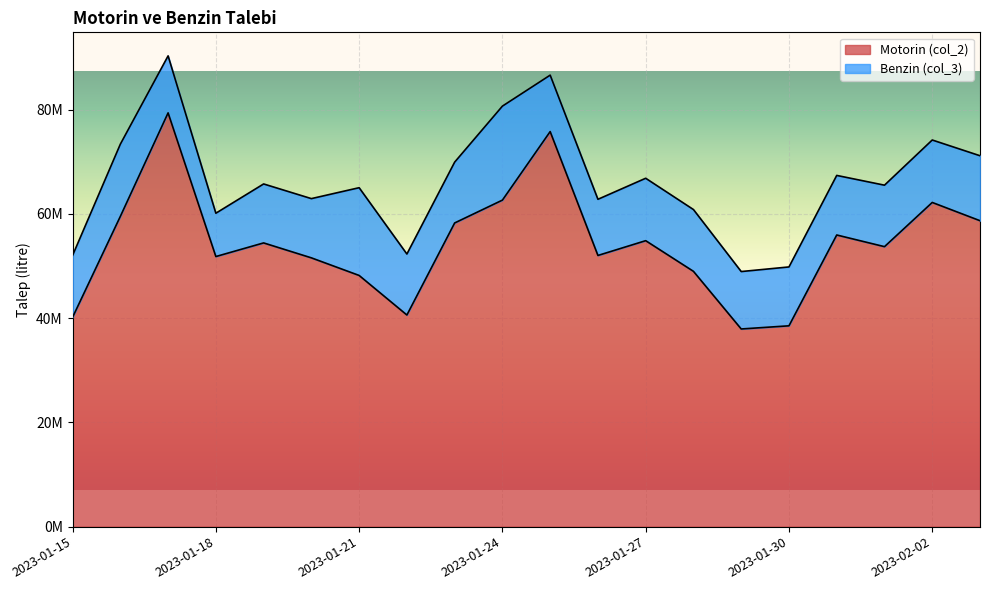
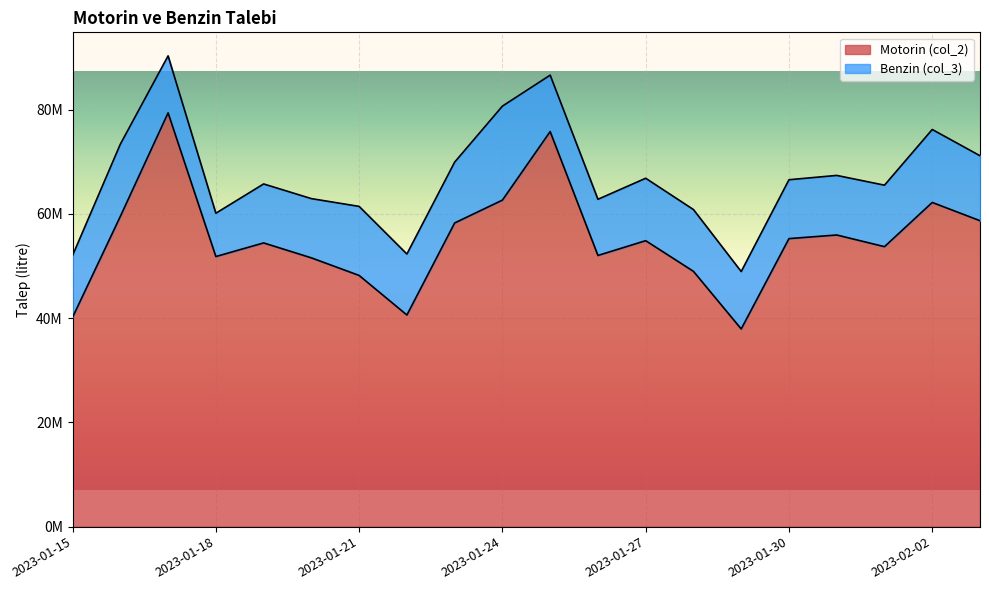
Benzin (col_3), 2023-01-21: 17000000 -> 13000000
Motorin (col_2), 2023-01-30: 39000000 -> 55000000
Benzin (col_3), 2023-02-02: 12000000 -> 14000000
